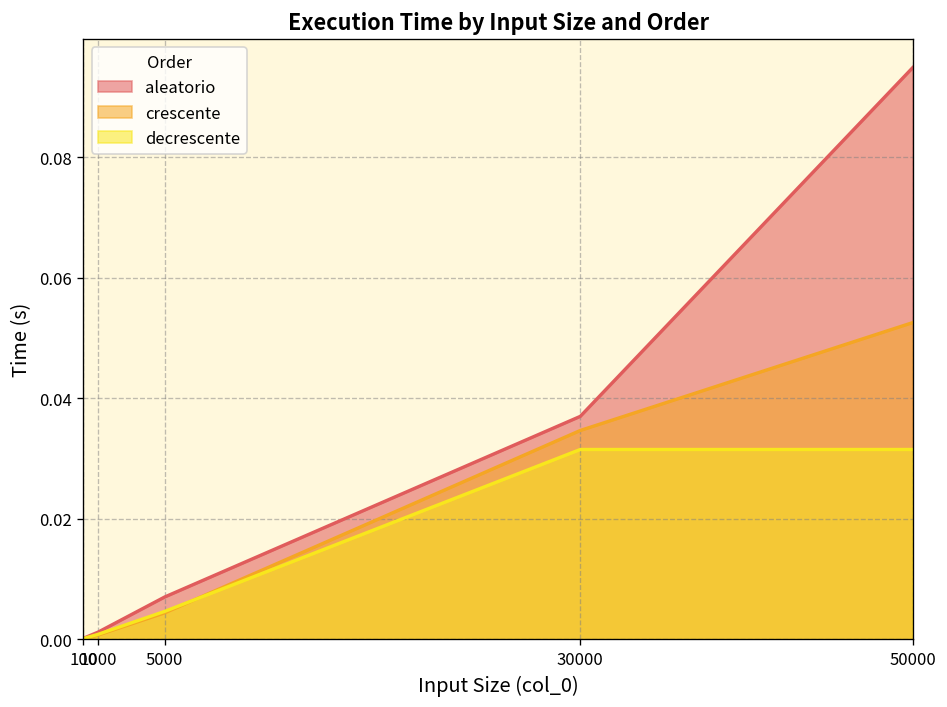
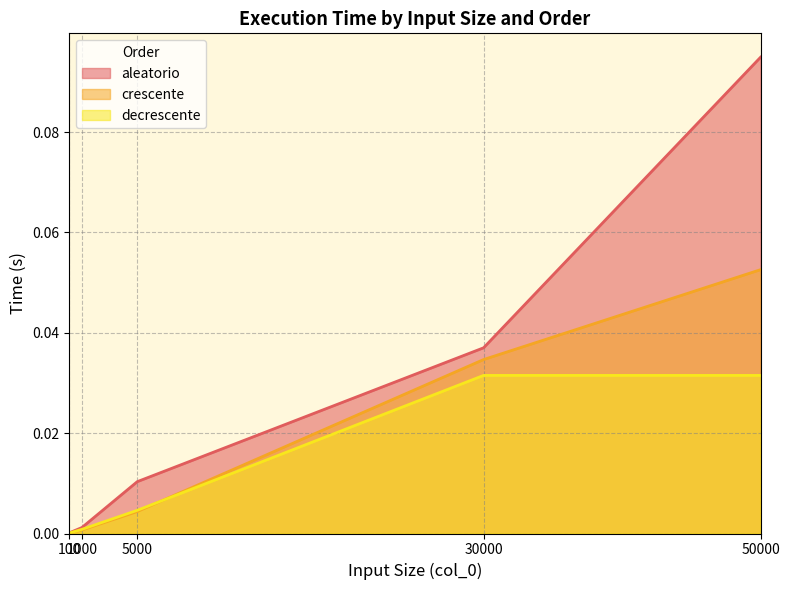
aleatorio, 5000: 0.007 -> 0.010
